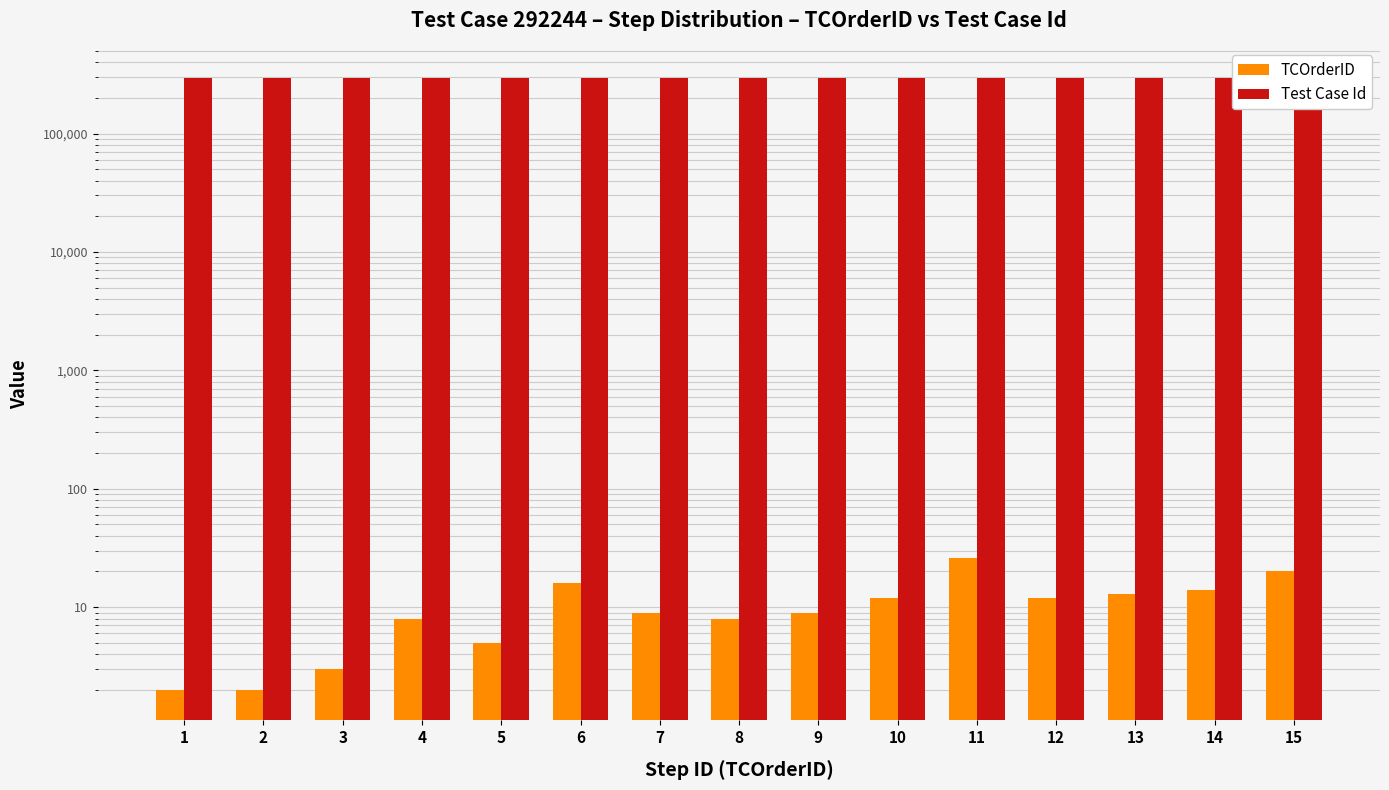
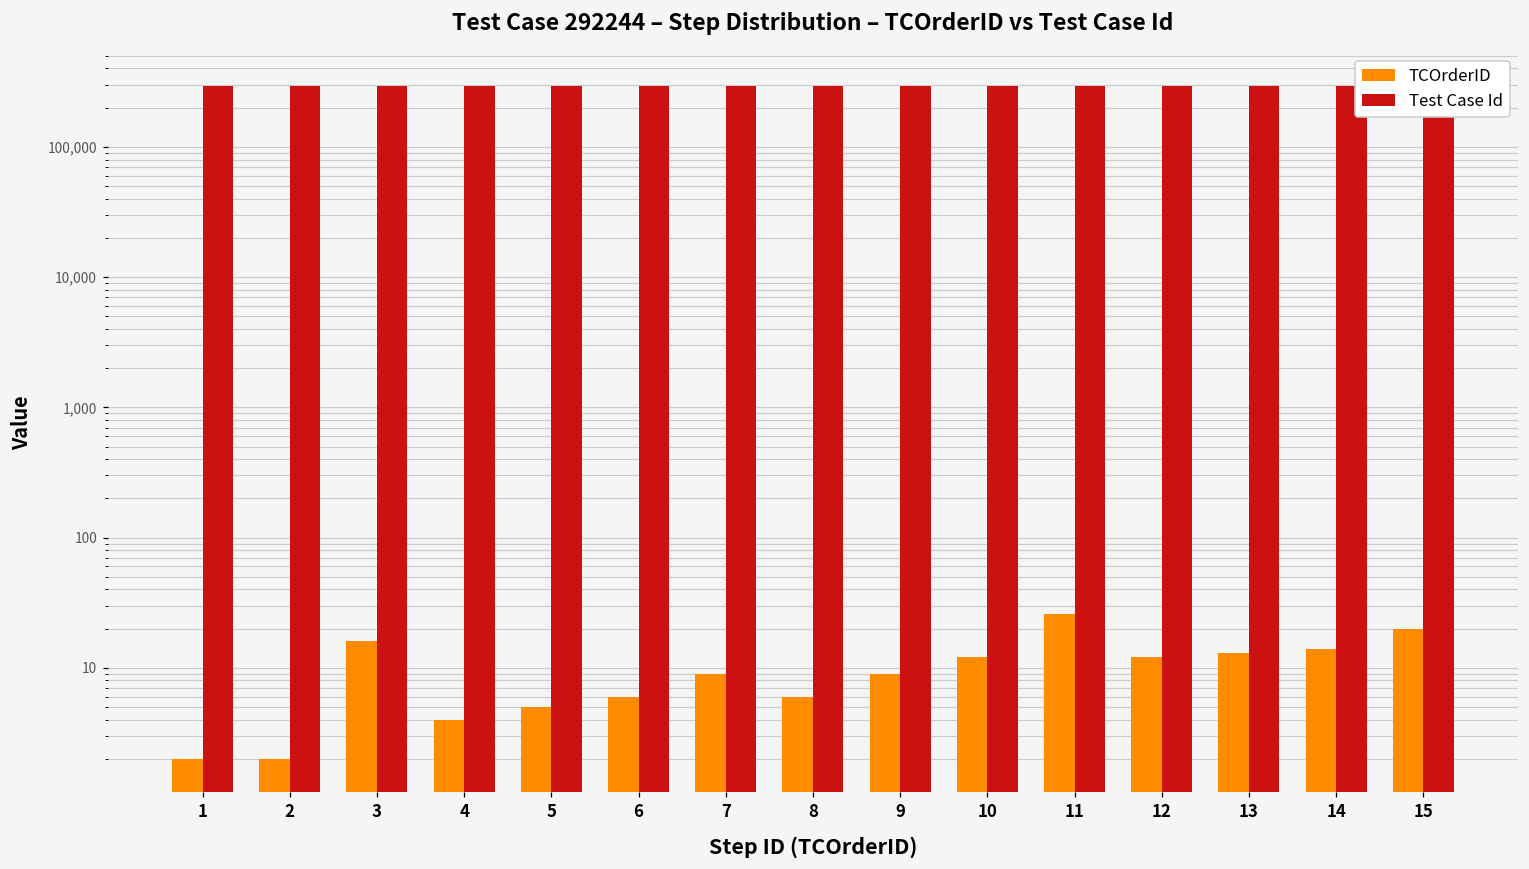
TCOrderID, 3: 3 -> 16
TCOrderID, 4: 8 -> 4
TCOrderID, 6: 16 -> 6
TCOrderID, 8: 8 -> 6
